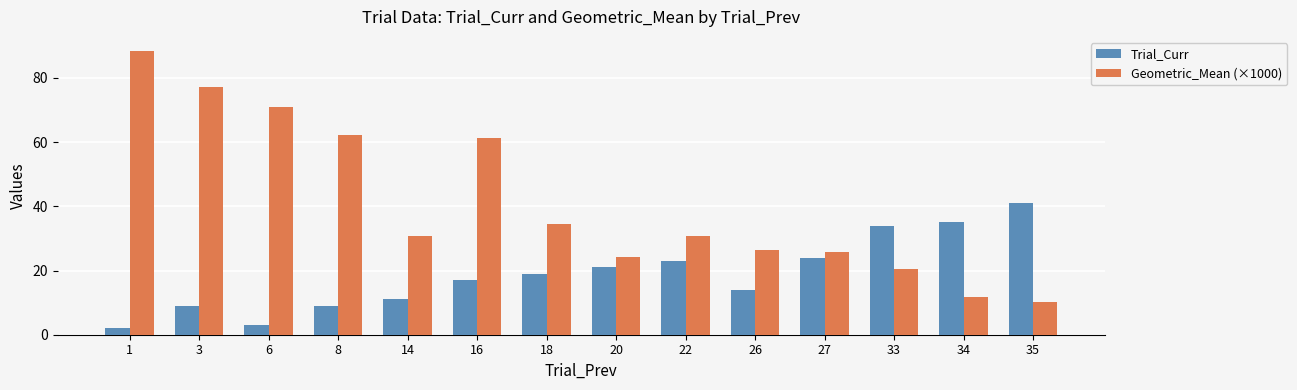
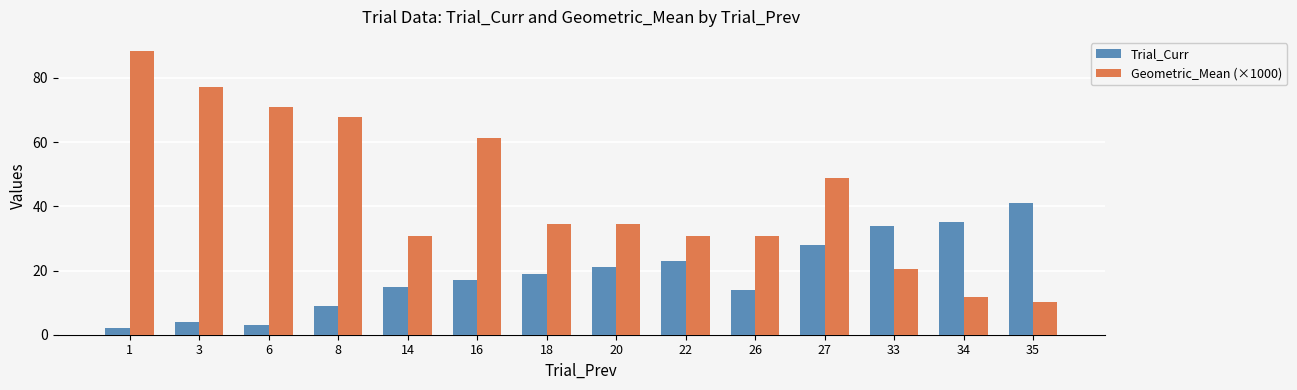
Trial_Curr, 3: 9 -> 4
Geometric_Mean (×1000), 8: 62 -> 68
Trial_Curr, 14: 11 -> 15
Geometric_Mean (×1000), 20: 24 -> 35
Geometric_Mean (×1000), 26: 27 -> 31
Trial_Curr, 27: 24 -> 28
Geometric_Mean (×1000), 27: 26 -> 49
